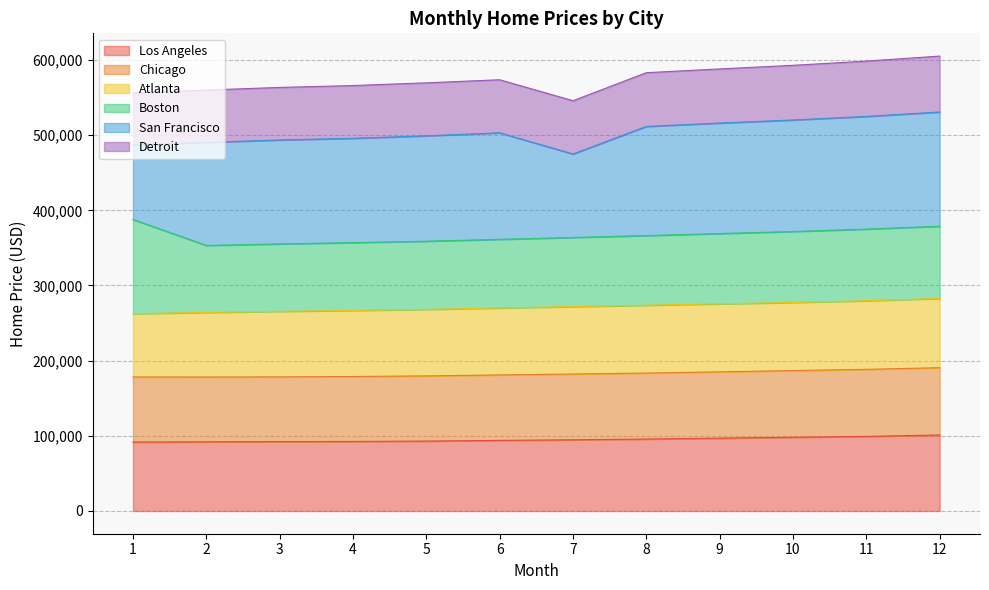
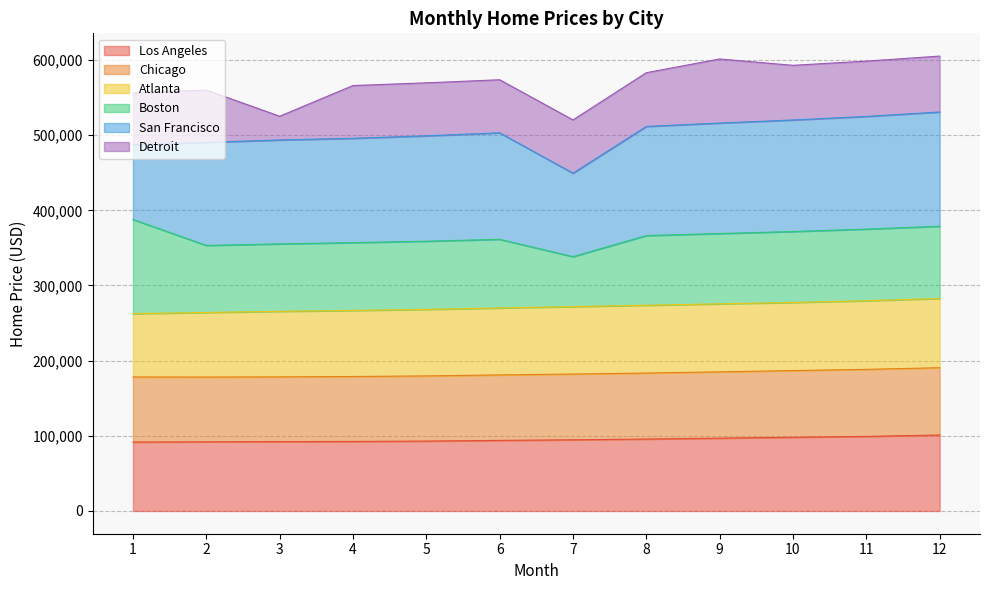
Detroit, 3: 70,000 -> 30,000
Boston, 7: 90,000 -> 70,000
Detroit, 9: 70,000 -> 90,000
